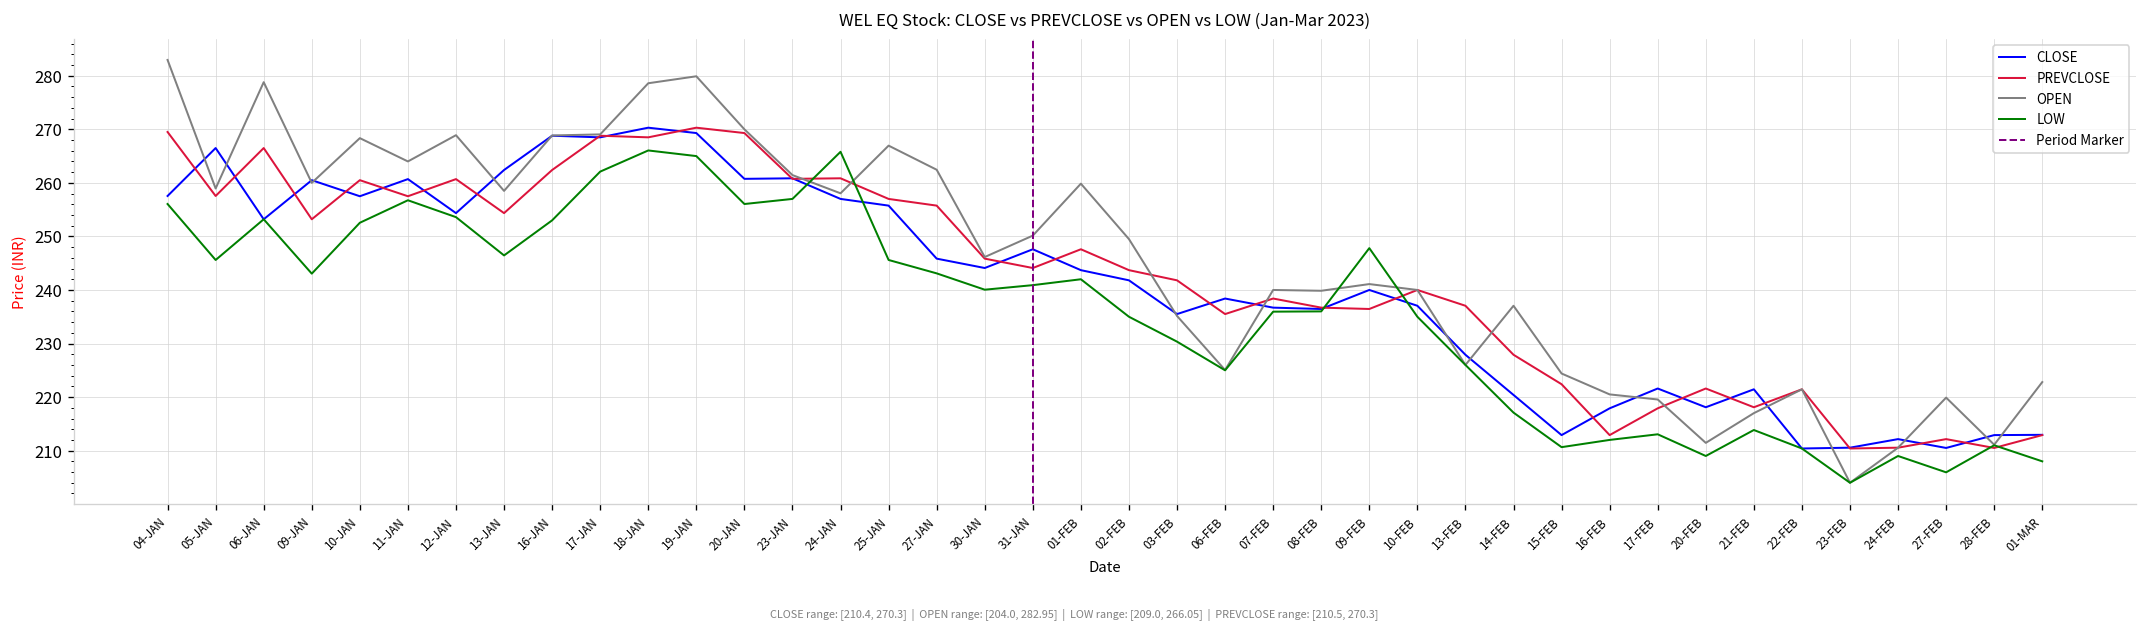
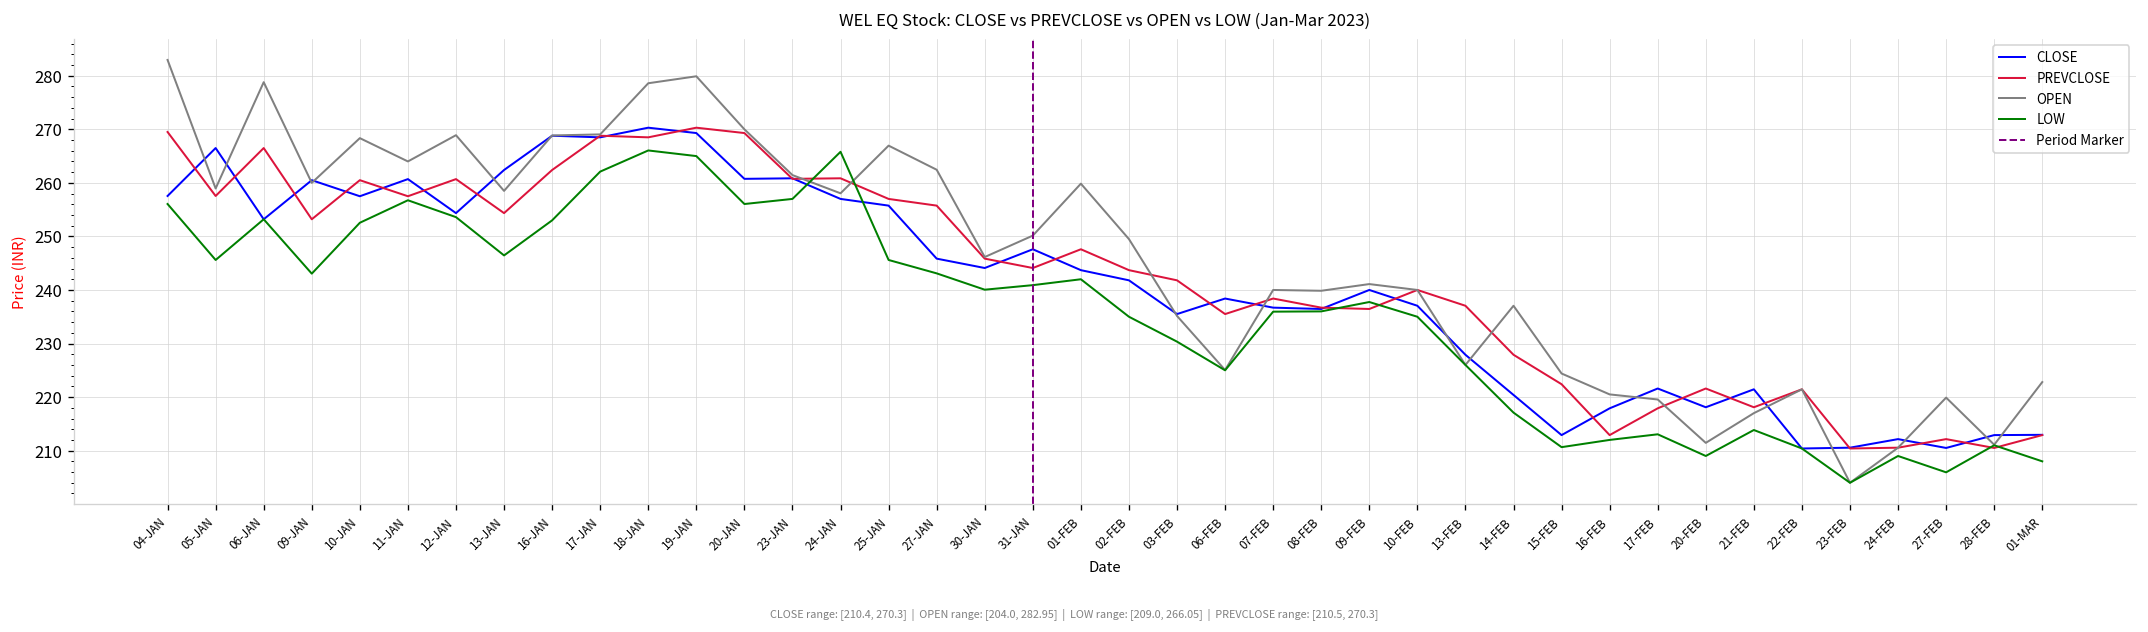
LOW, 09-FEB: 248 -> 238
